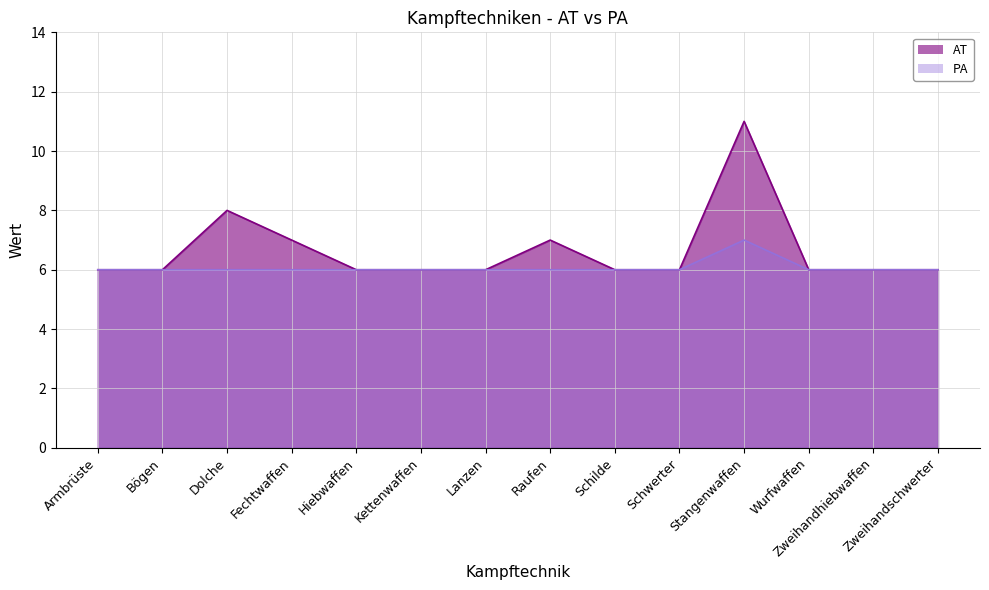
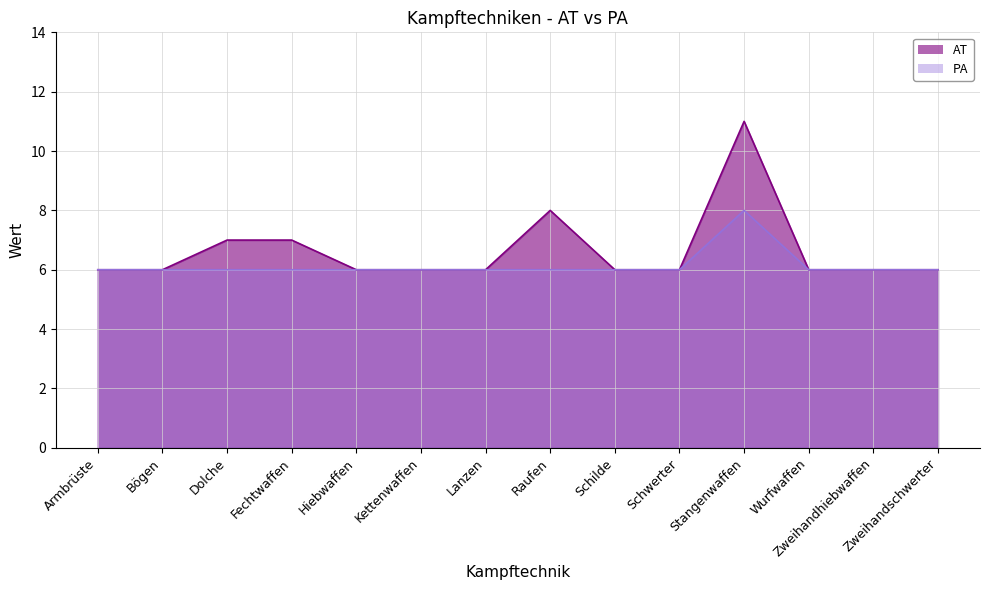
AT, Dolche: 8 -> 7
AT, Raufen: 7 -> 8
PA, Stangenwaffen: 7 -> 8
